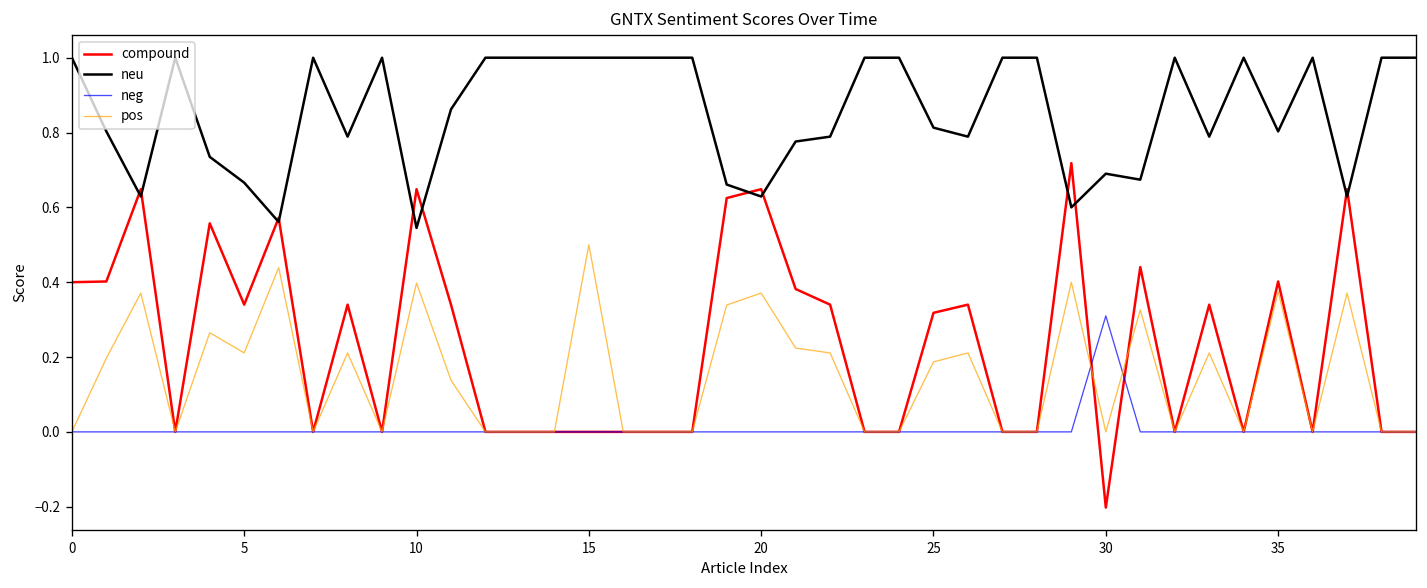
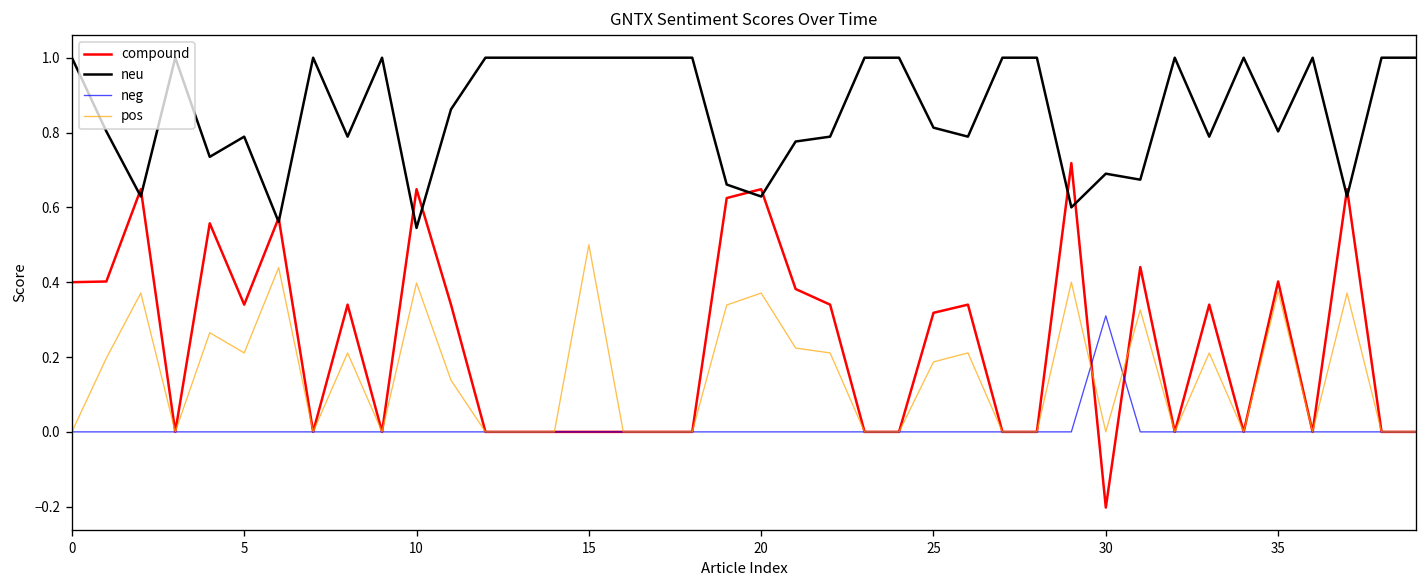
neu, 5: 0.67 -> 0.79
